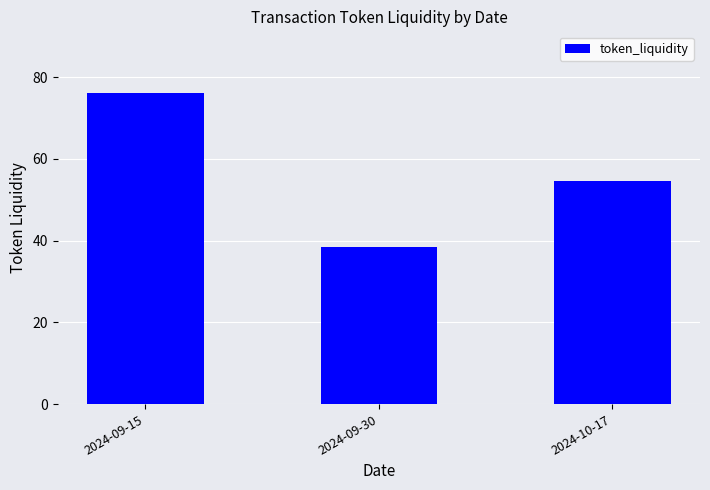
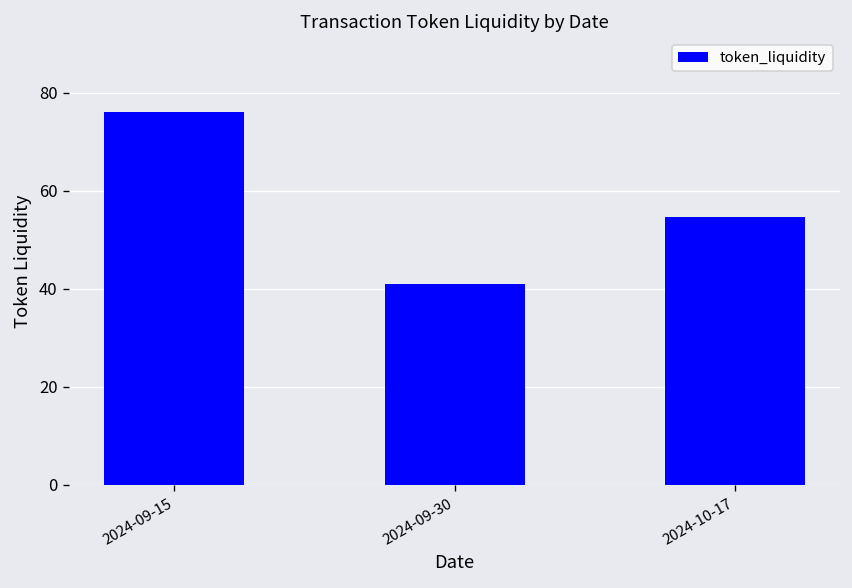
2024-09-30: 39 -> 41
